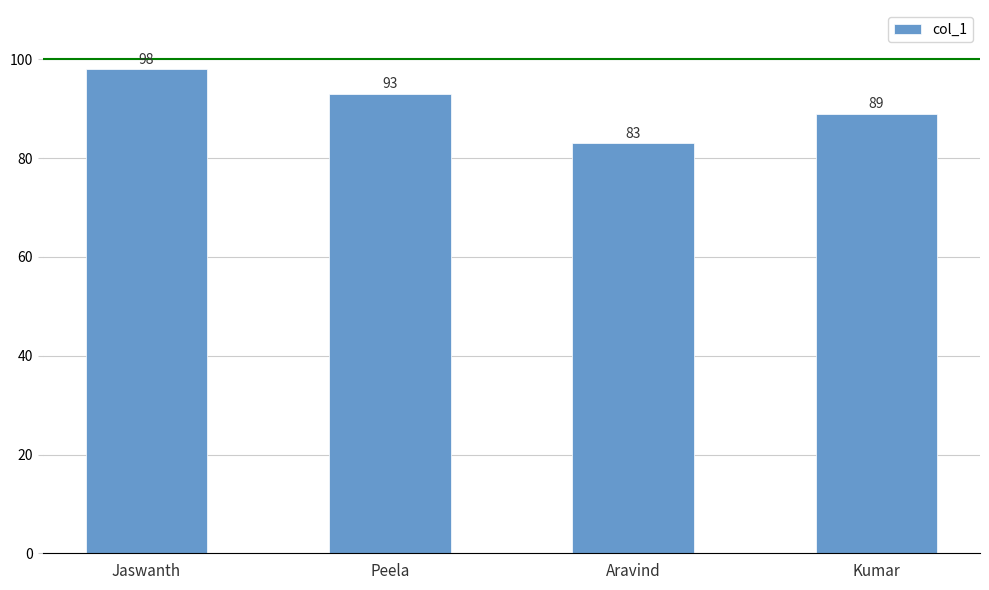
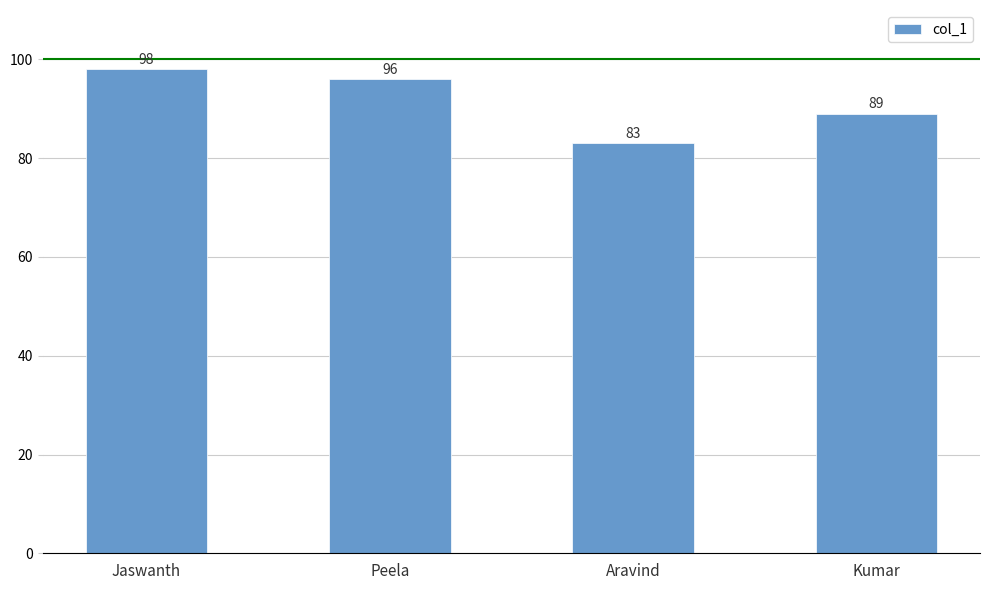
Peela: 93 -> 96
